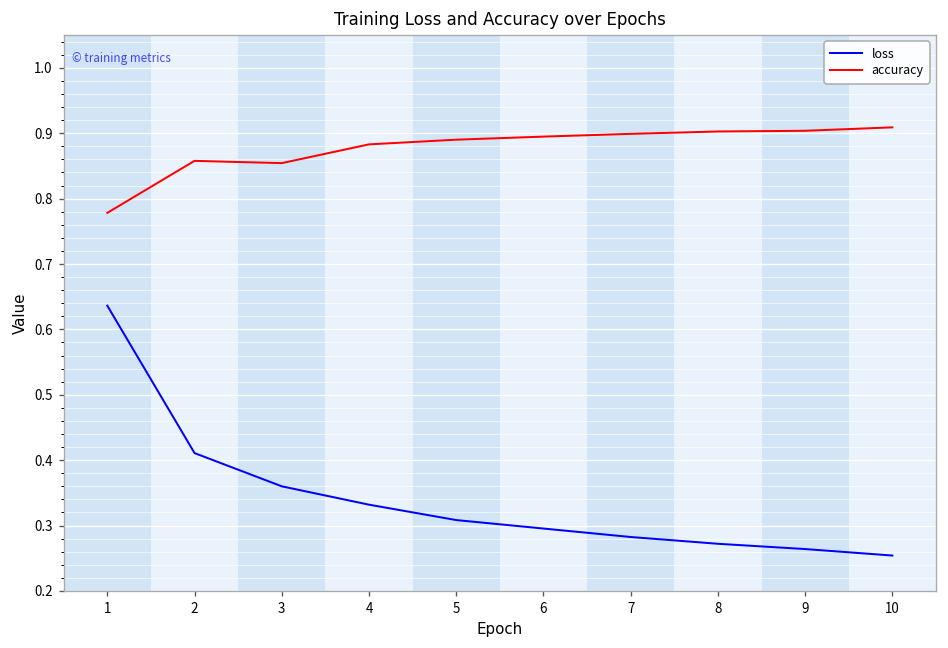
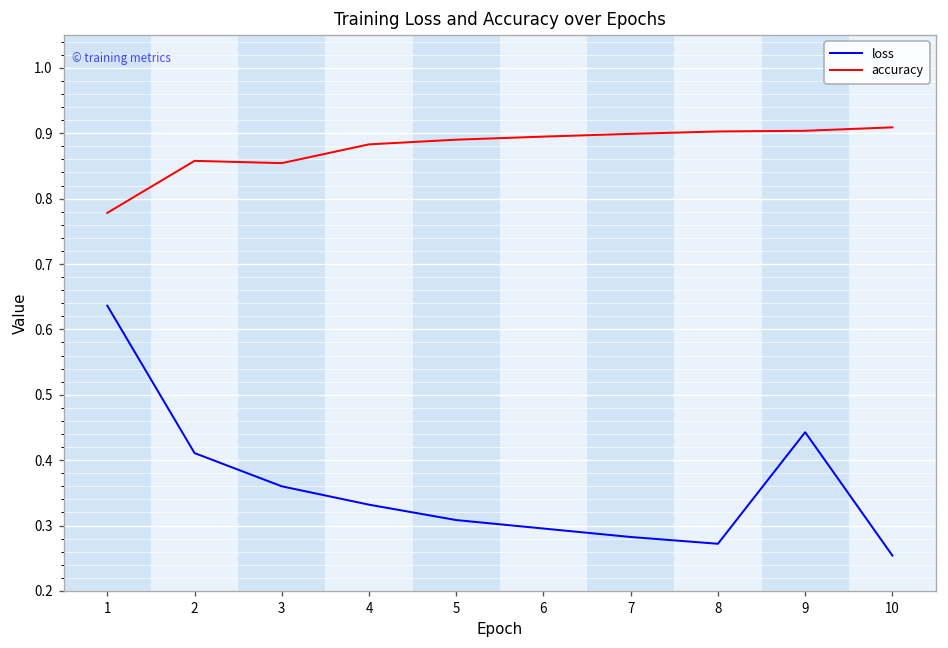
loss, 9: 0.26 -> 0.44
